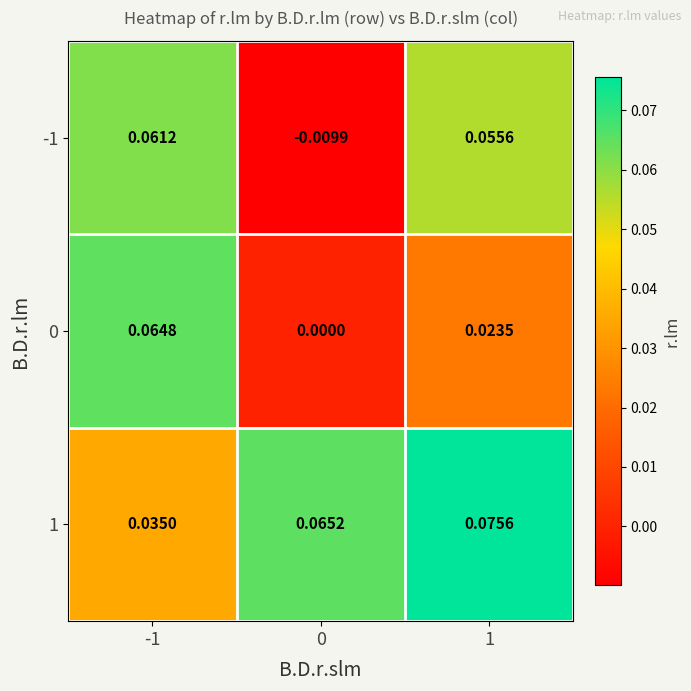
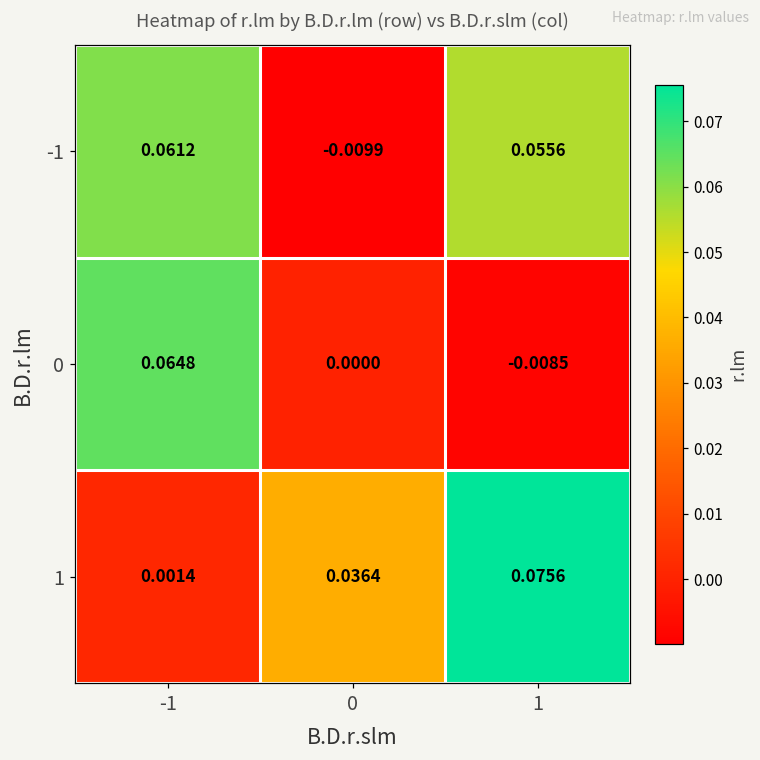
0, 1: 0.0235 -> -0.0085
1, -1: 0.0350 -> 0.0014
1, 0: 0.0652 -> 0.0364
